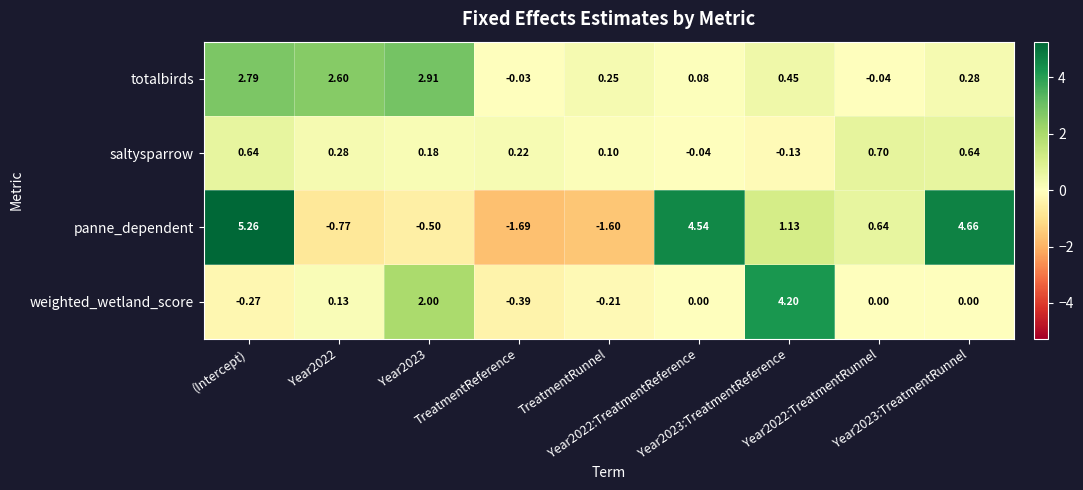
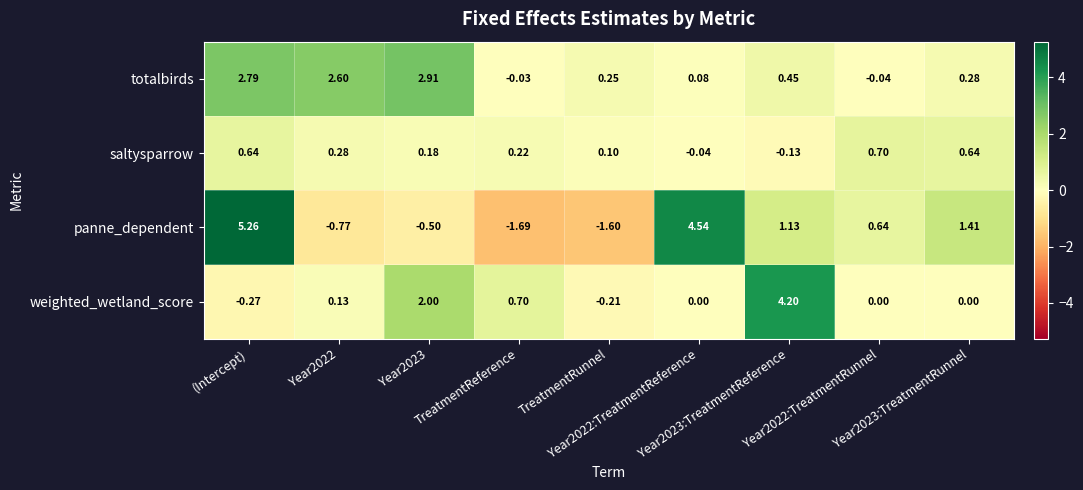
panne_dependent, Year2023:TreatmentRunnel: 4.66 -> 1.41
weighted_wetland_score, TreatmentReference: -0.39 -> 0.70
